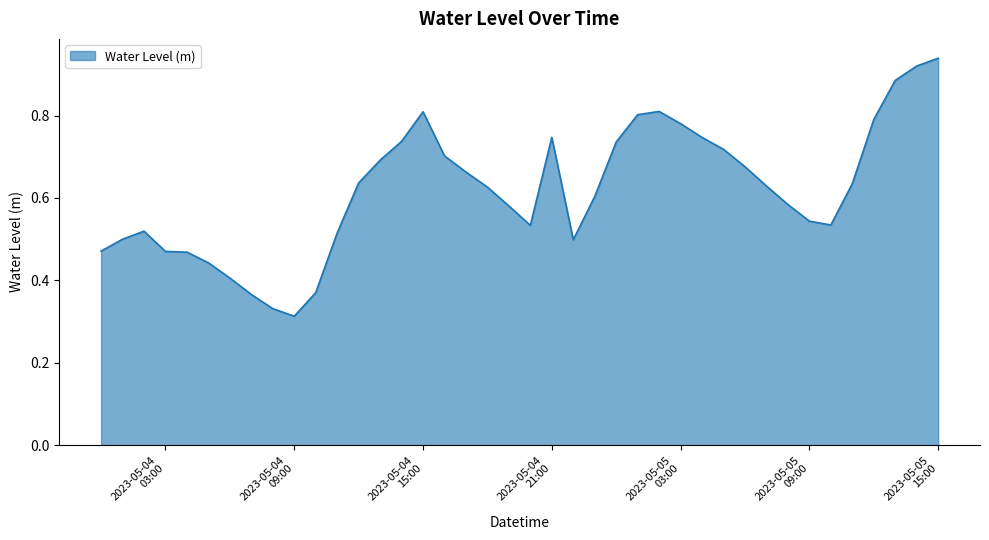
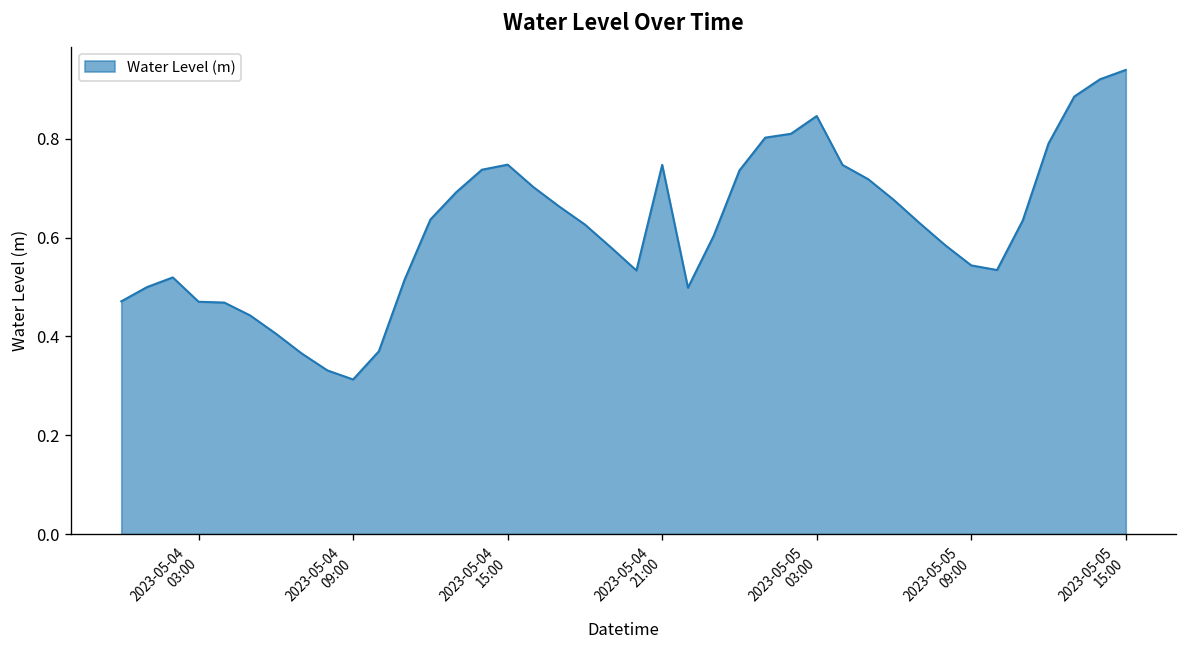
2023-05-04 15:00: 0.81 -> 0.75
2023-05-05 03:00: 0.78 -> 0.85
